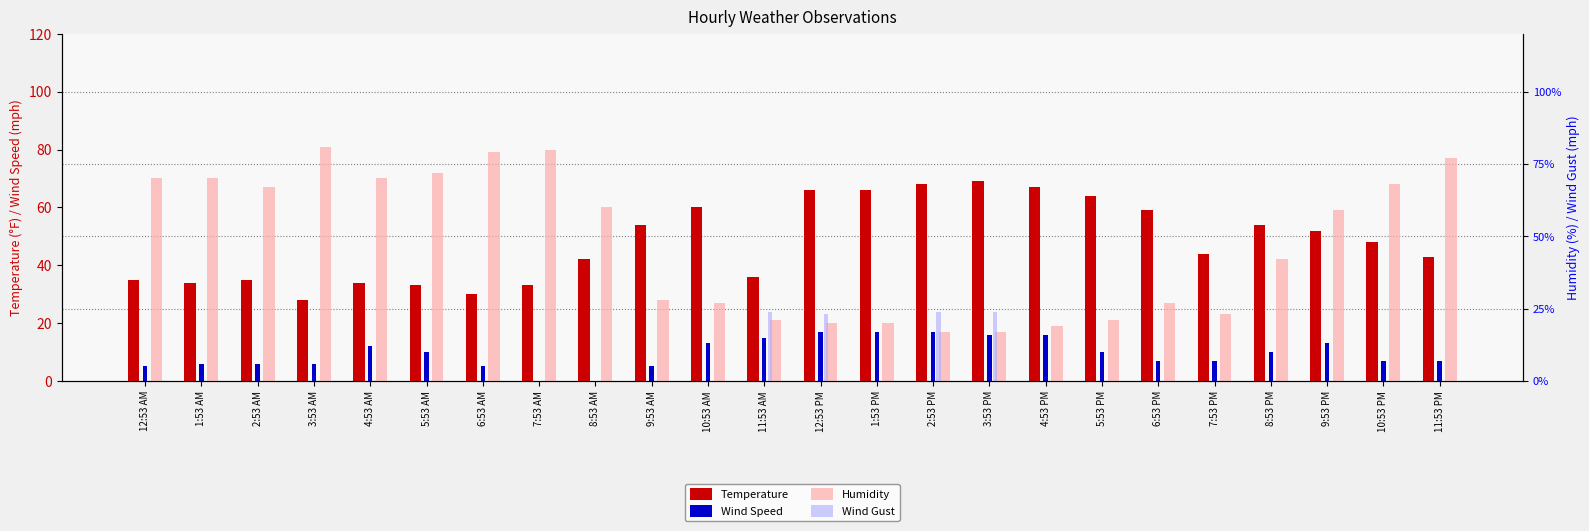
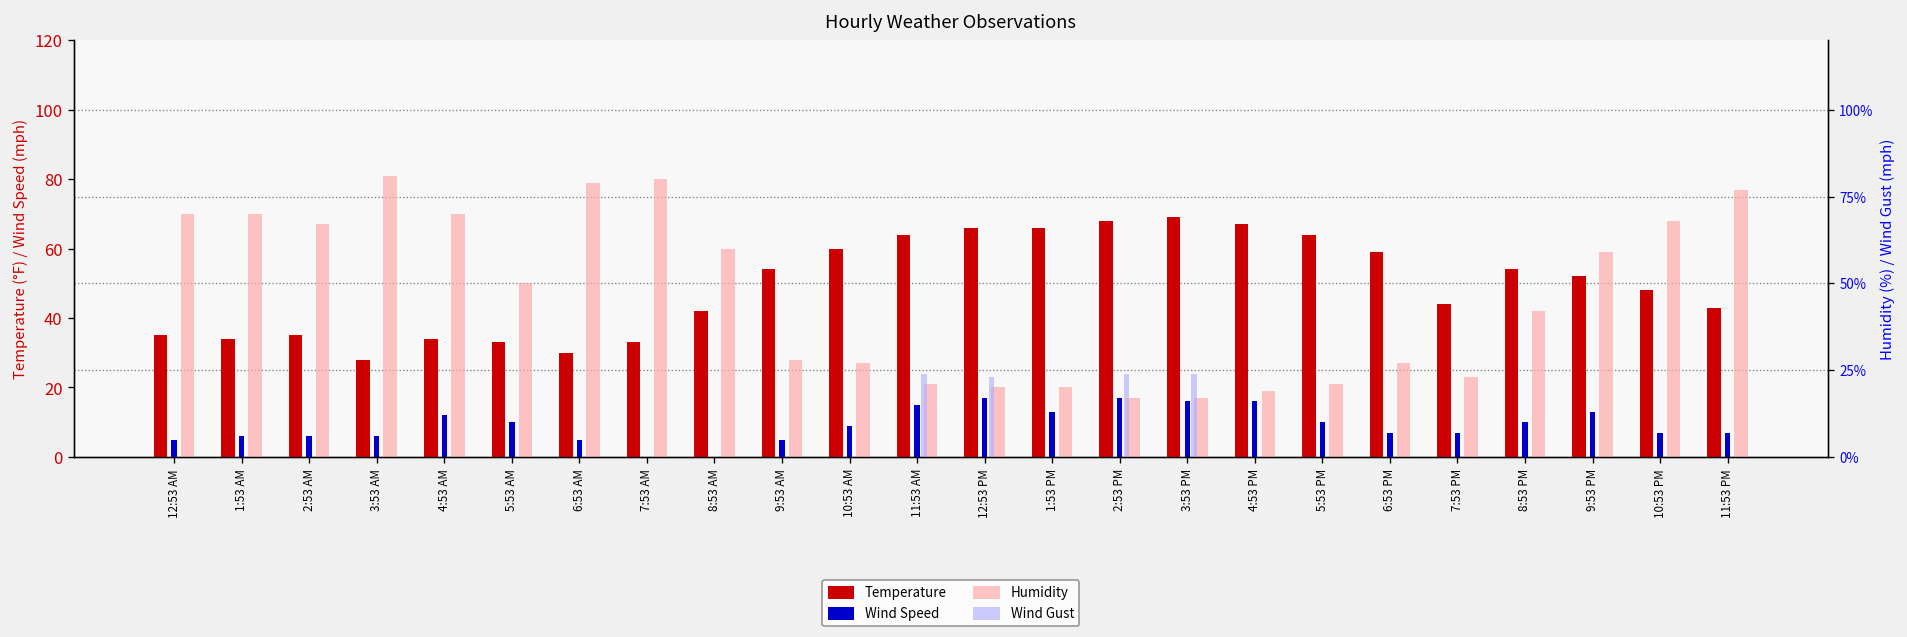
Wind Speed, 10:53 AM: 13 -> 9
Temperature, 11:53 AM: 36 -> 64
Wind Speed, 1:53 PM: 17 -> 13
Humidity, 5:53 AM: 72% -> 50%
